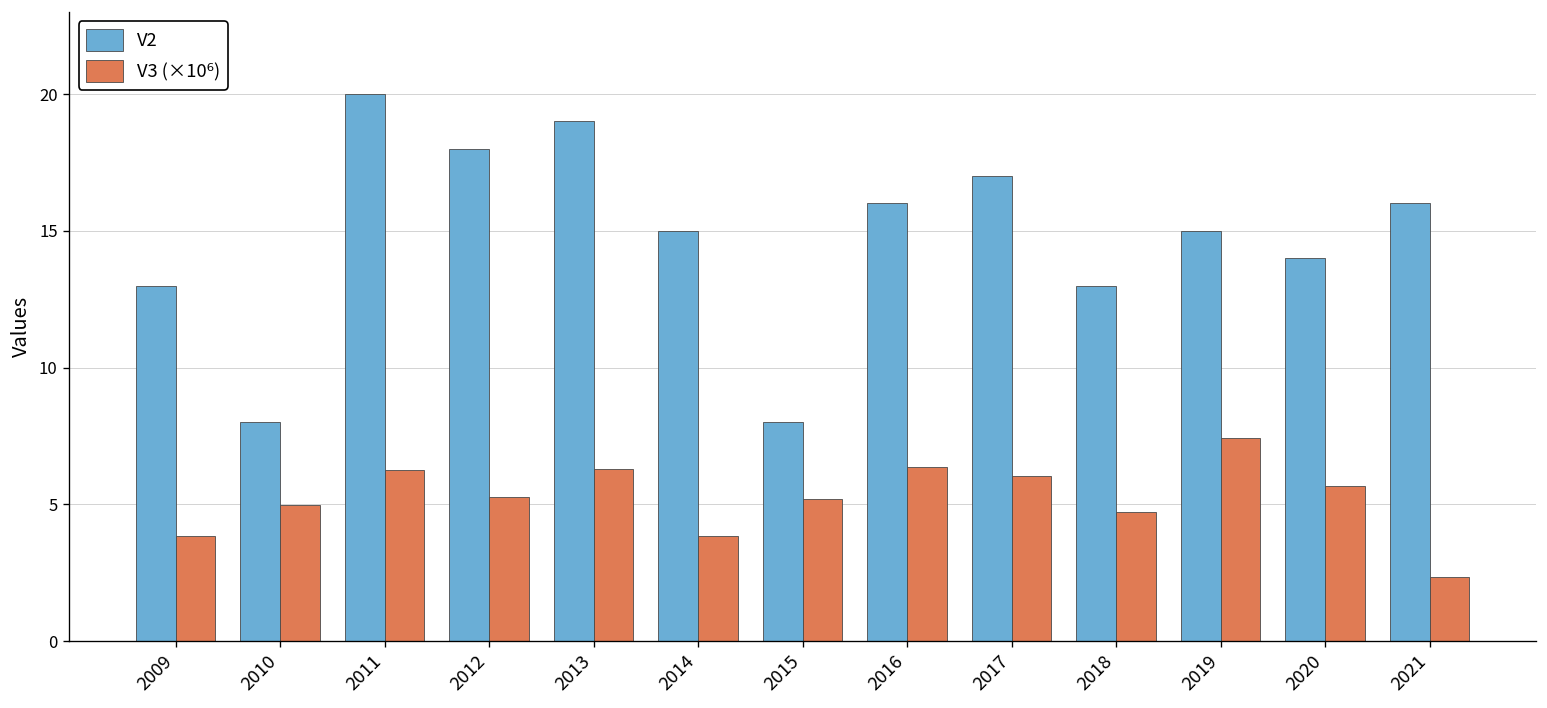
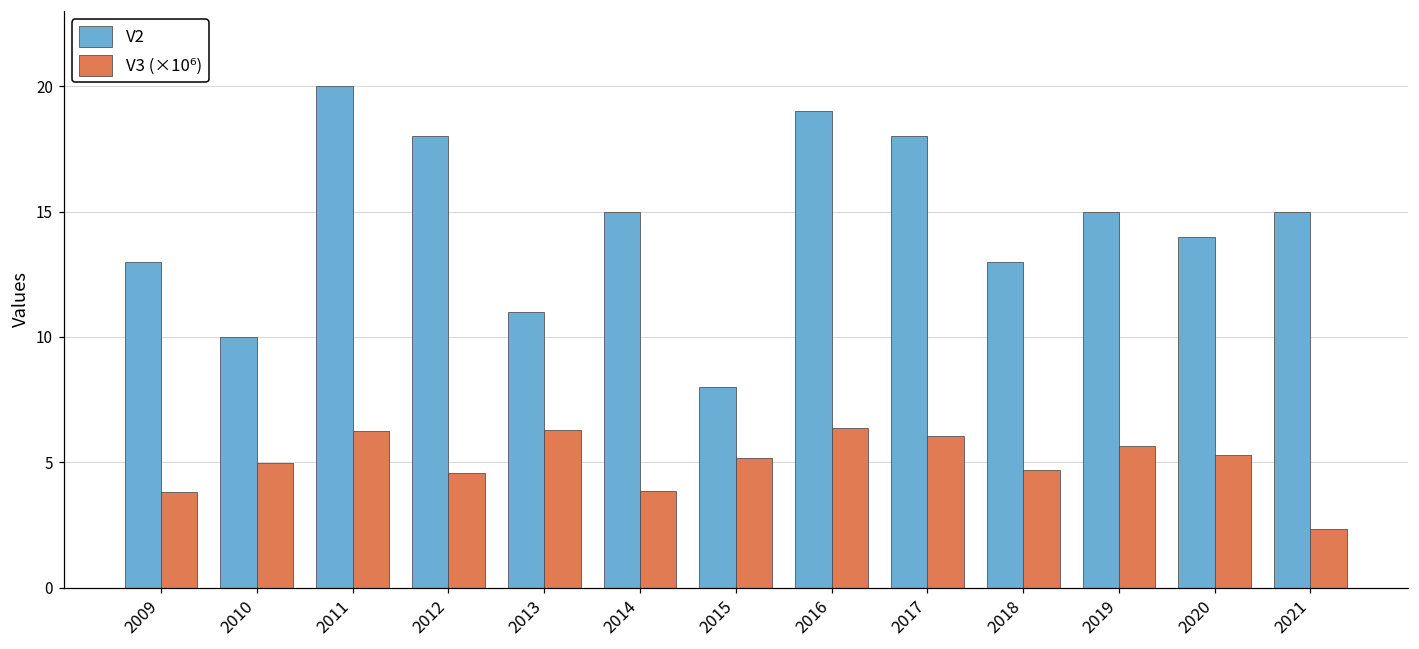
V2, 2010: 8 -> 10
V3 (×10⁶), 2012: 5.3 -> 4.6
V2, 2013: 19 -> 11
V2, 2016: 16 -> 19
V2, 2017: 17 -> 18
V3 (×10⁶), 2019: 7.4 -> 5.6
V3 (×10⁶), 2020: 5.7 -> 5.3
V2, 2021: 16 -> 15
